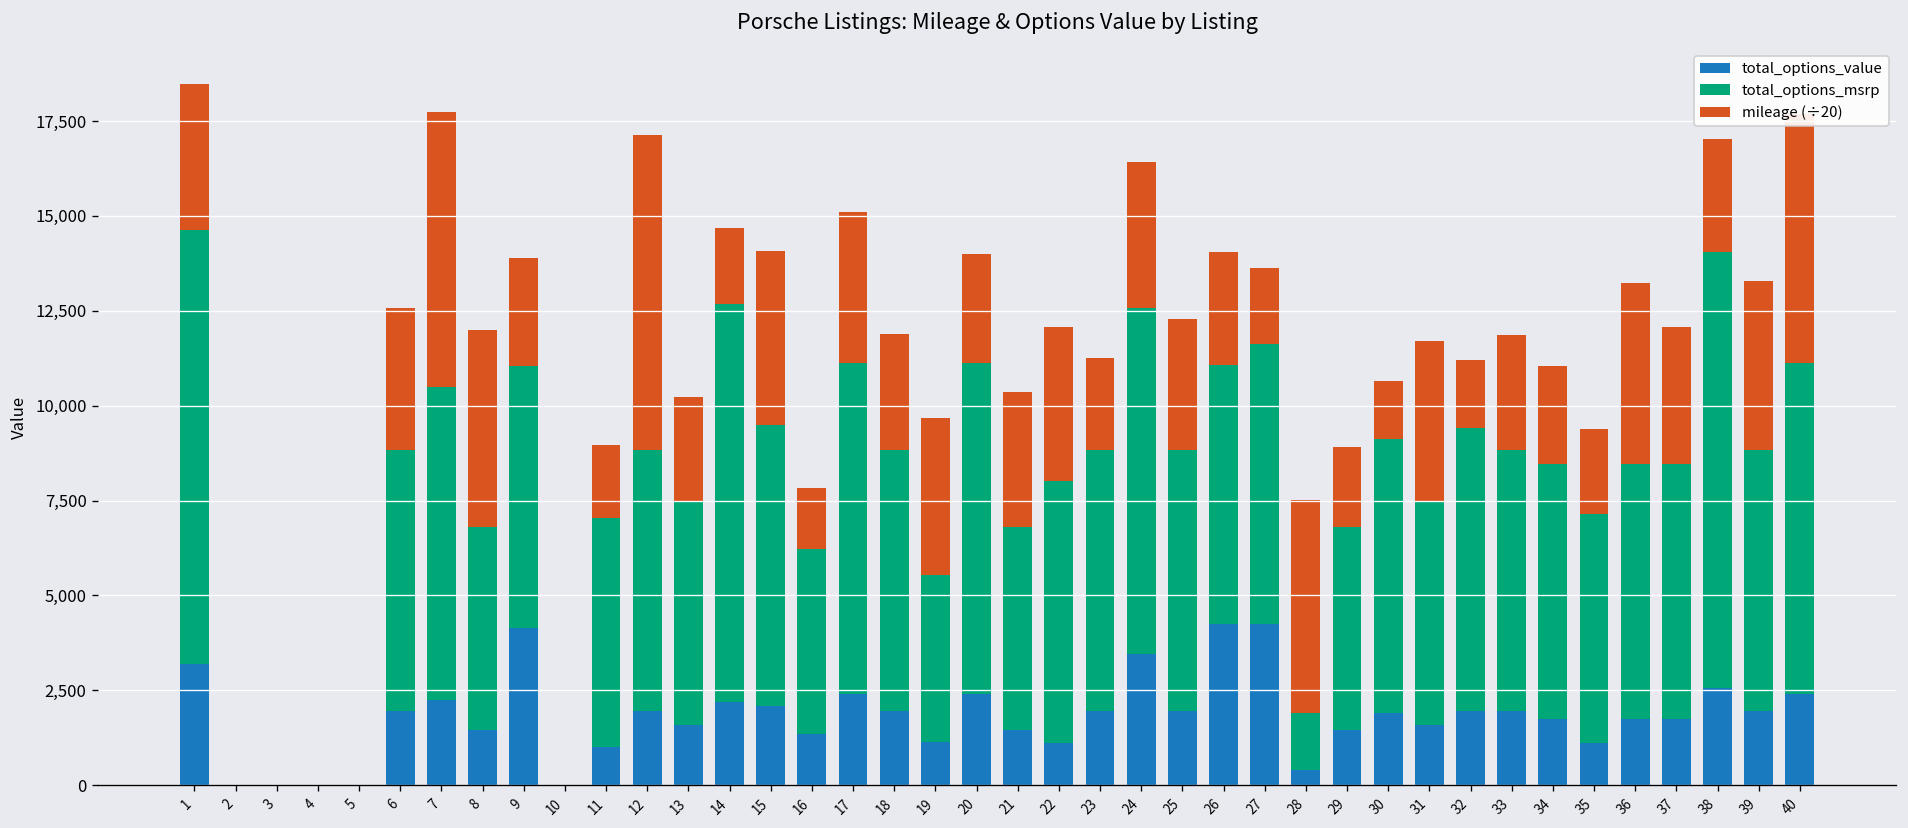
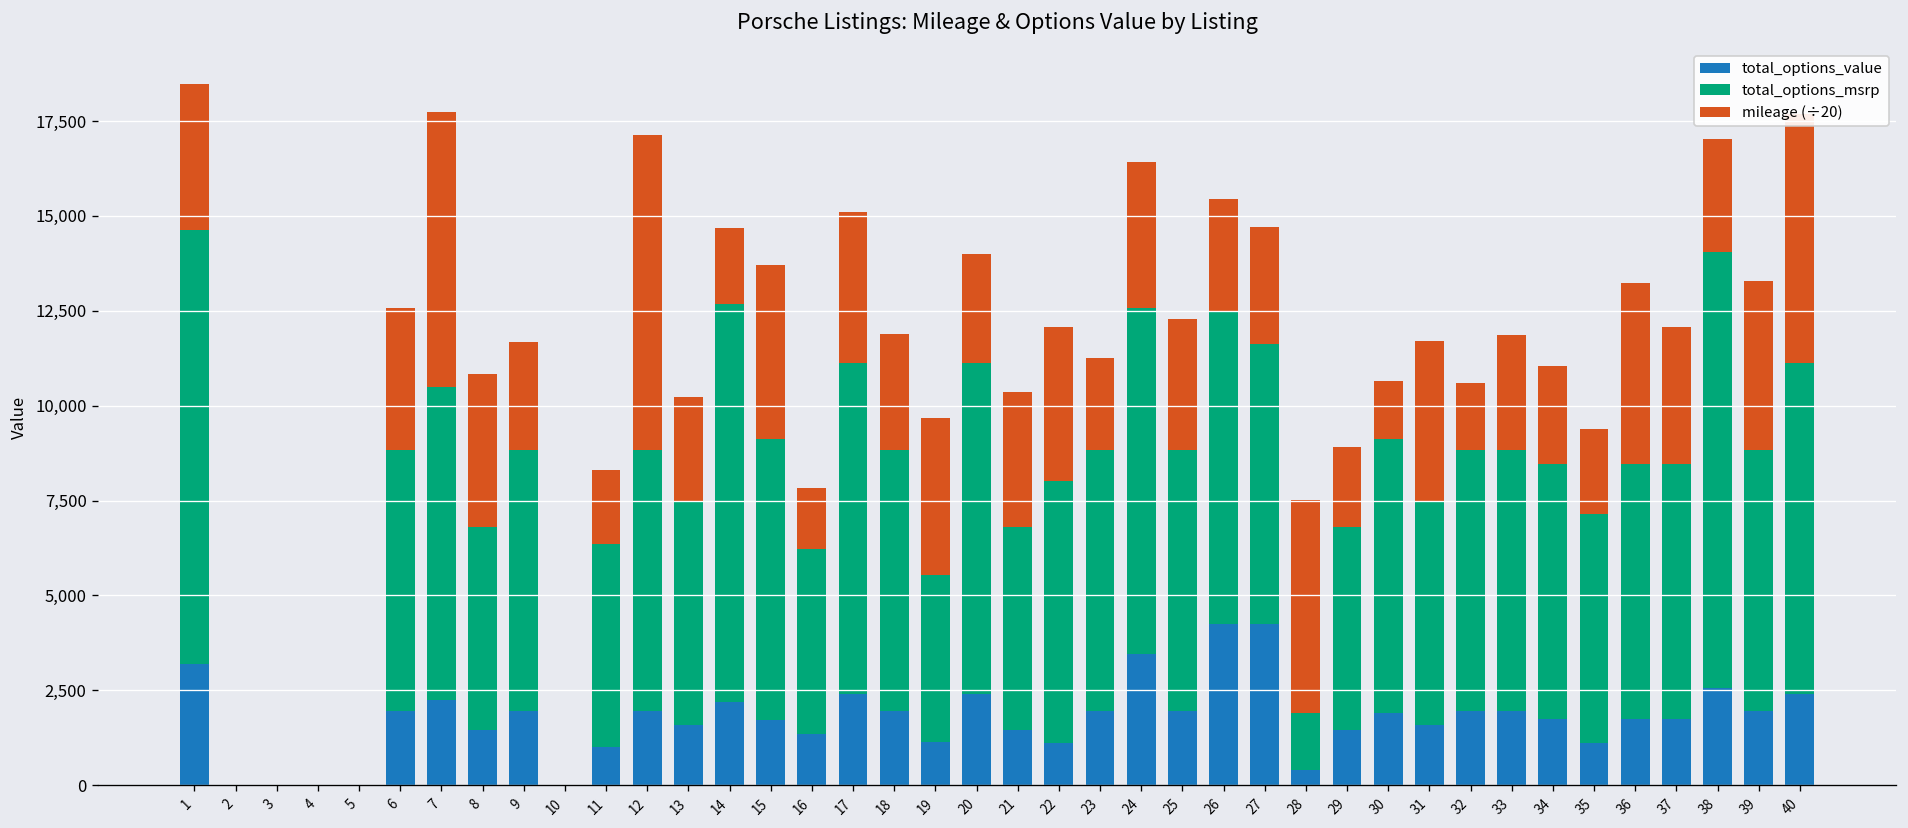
mileage (÷20), 8: 5,200 -> 4,000
total_options_value, 9: 4,200 -> 2,000
total_options_msrp, 11: 6,000 -> 5,400
total_options_value, 15: 2,100 -> 1,700
total_options_msrp, 26: 6,800 -> 8,200
mileage (÷20), 27: 2,000 -> 3,100
total_options_msrp, 32: 7,500 -> 6,900
